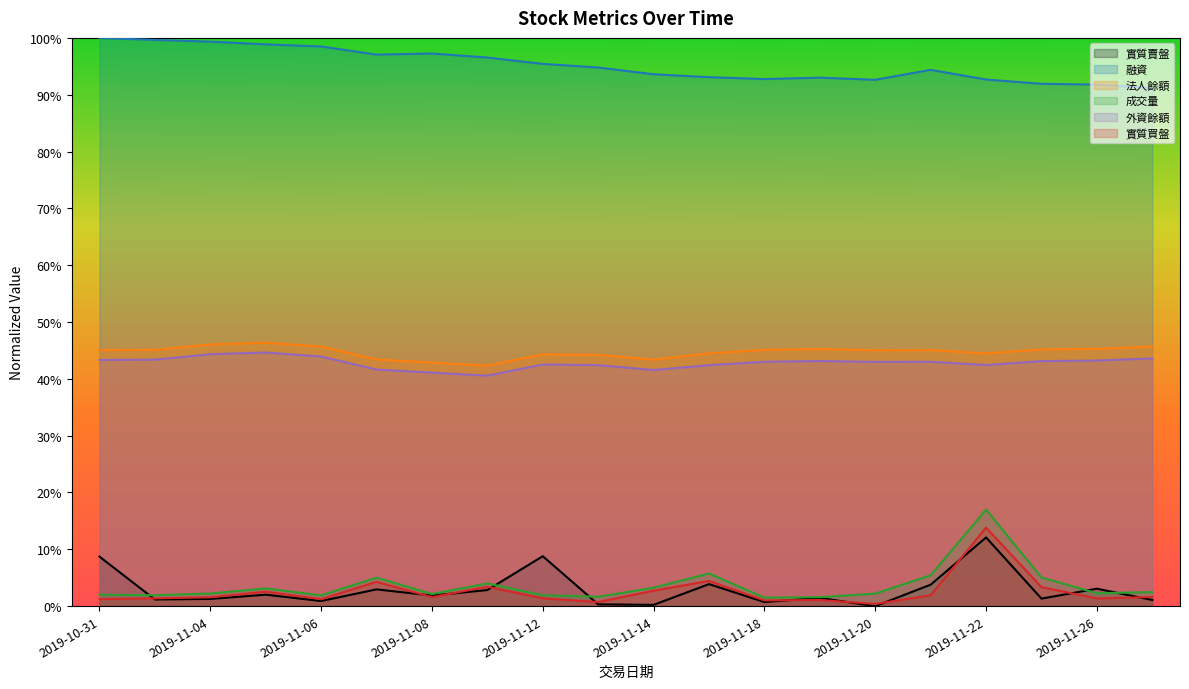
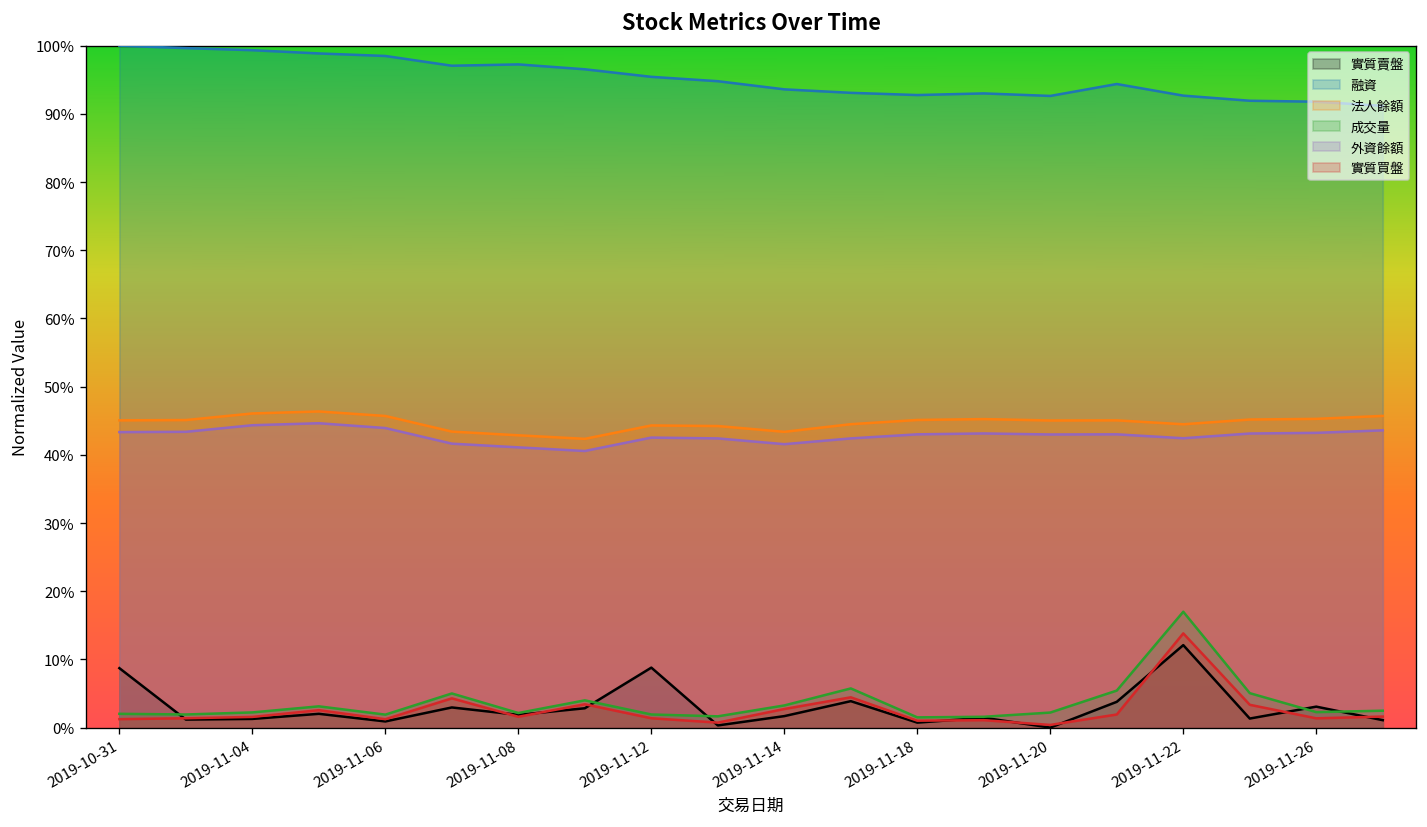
實質賣盤, 2019-11-14: 0% -> 2%
